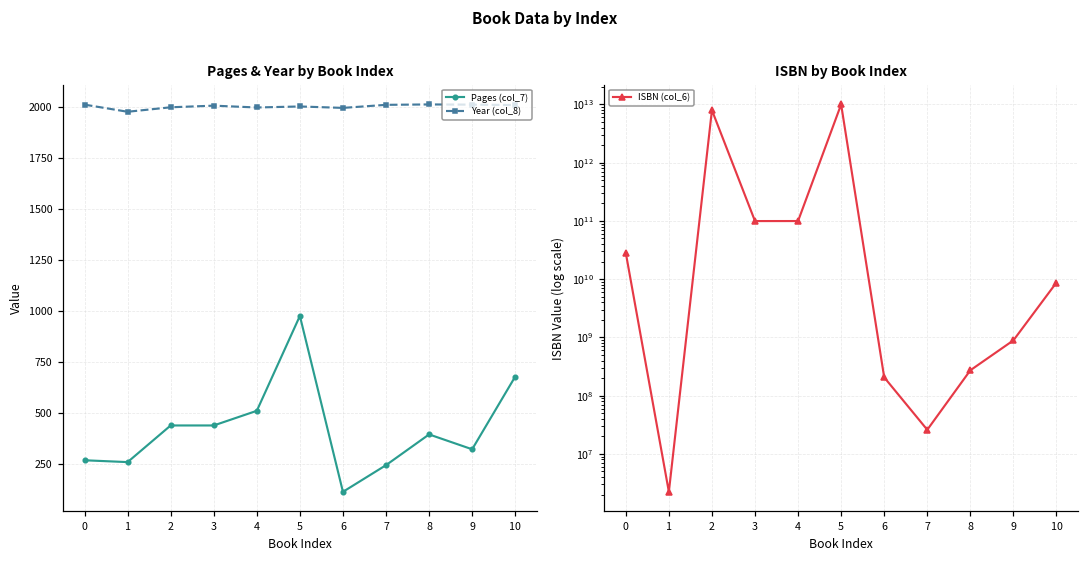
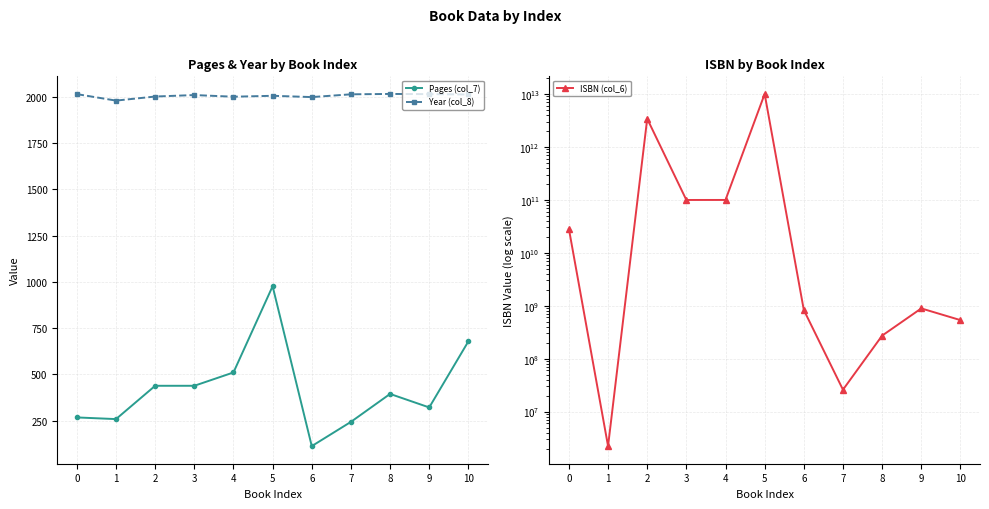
ISBN by Book Index, 2: 8000000000000 -> 3000000000000
ISBN by Book Index, 6: 210000000 -> 800000000
ISBN by Book Index, 10: 9000000000 -> 500000000
